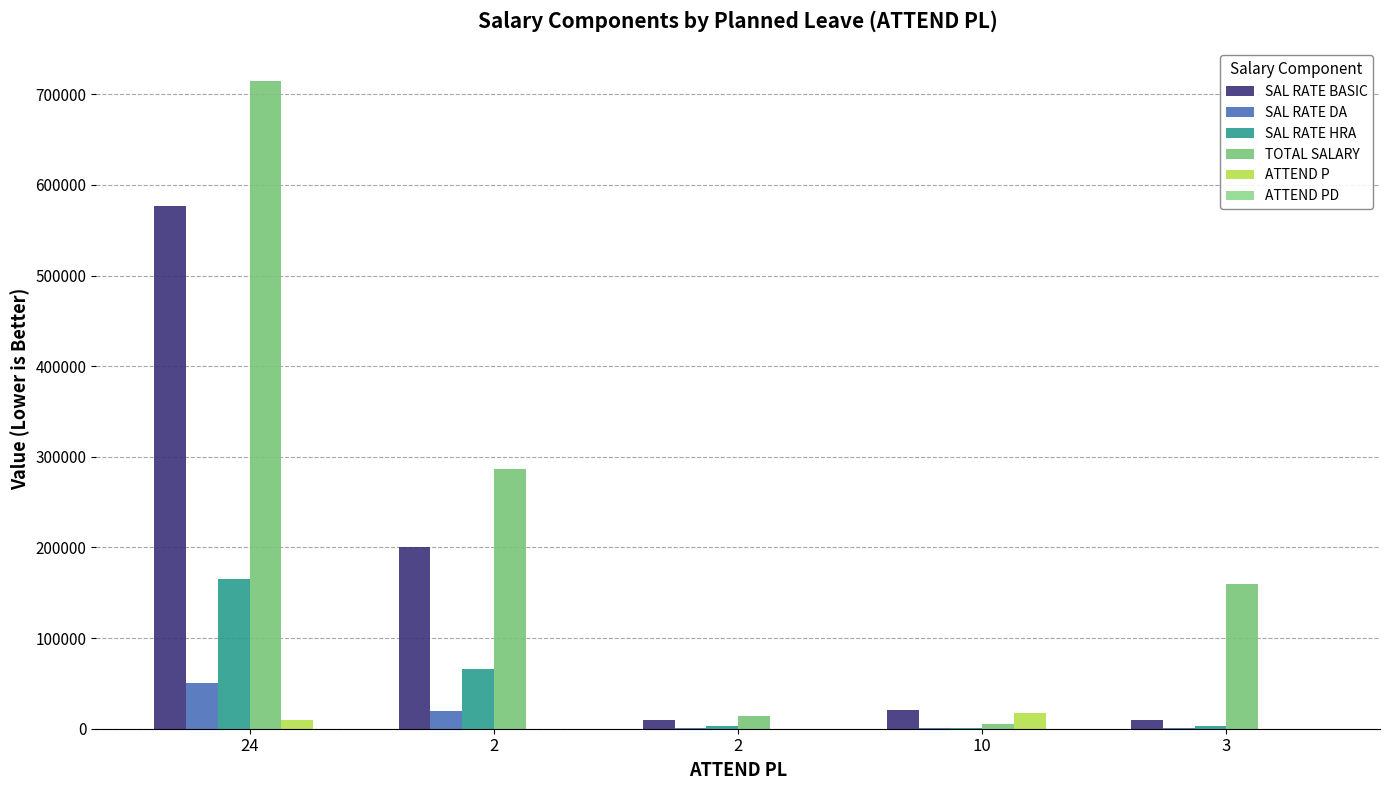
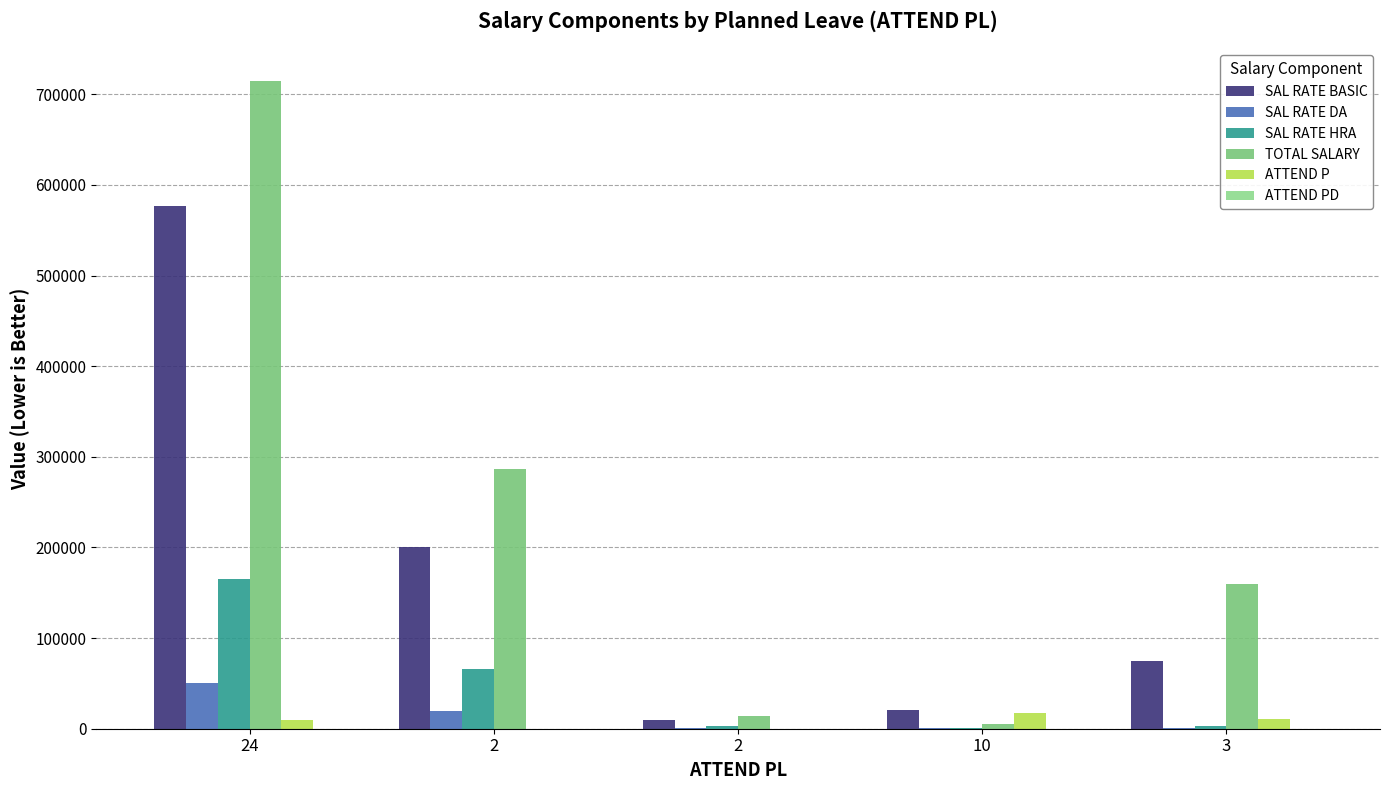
SAL RATE BASIC, 3: 10000 -> 70000
ATTEND P, 3: 0 -> 10000
